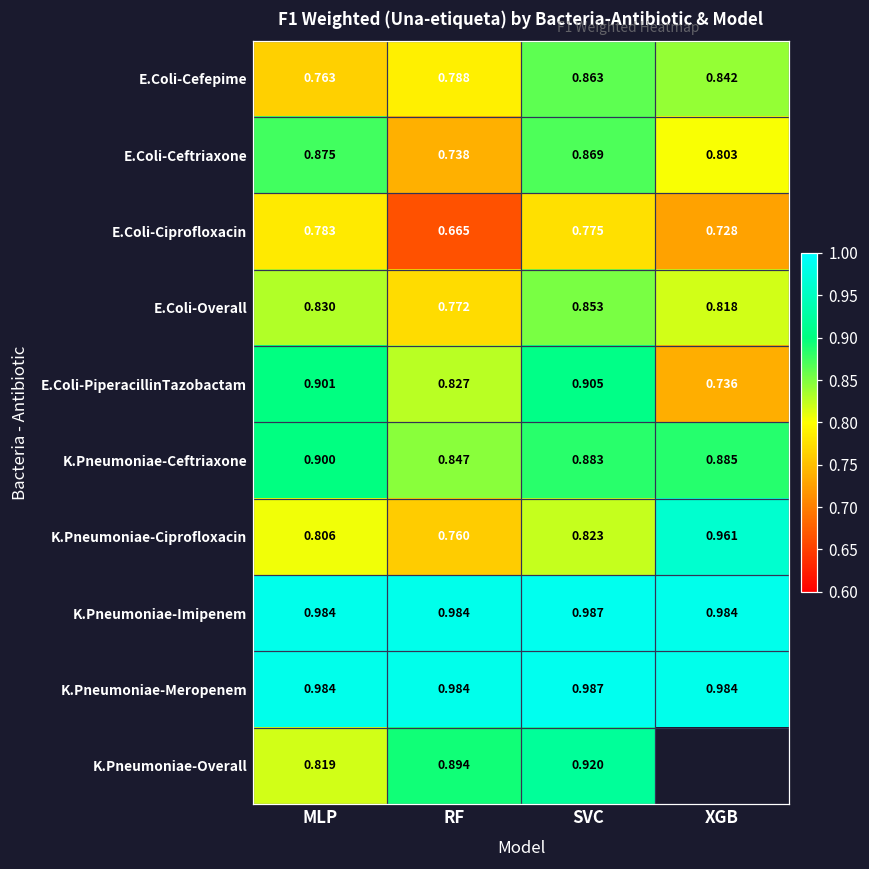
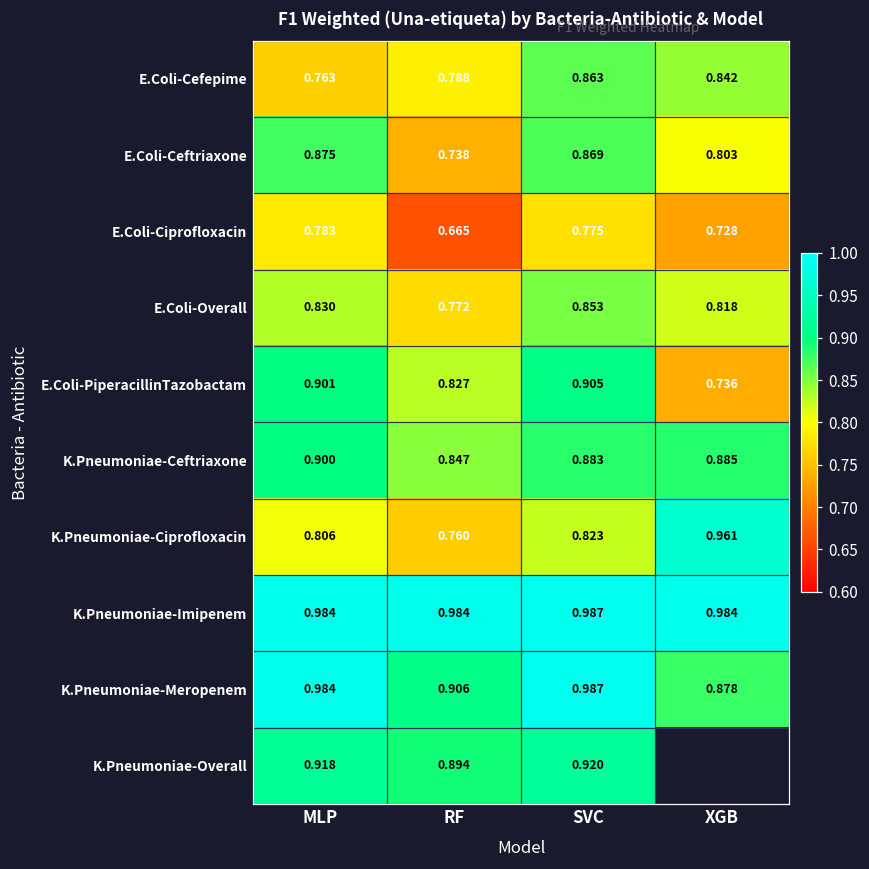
K.Pneumoniae-Meropenem, RF: 0.984 -> 0.906
K.Pneumoniae-Meropenem, XGB: 0.984 -> 0.878
K.Pneumoniae-Overall, MLP: 0.819 -> 0.918
